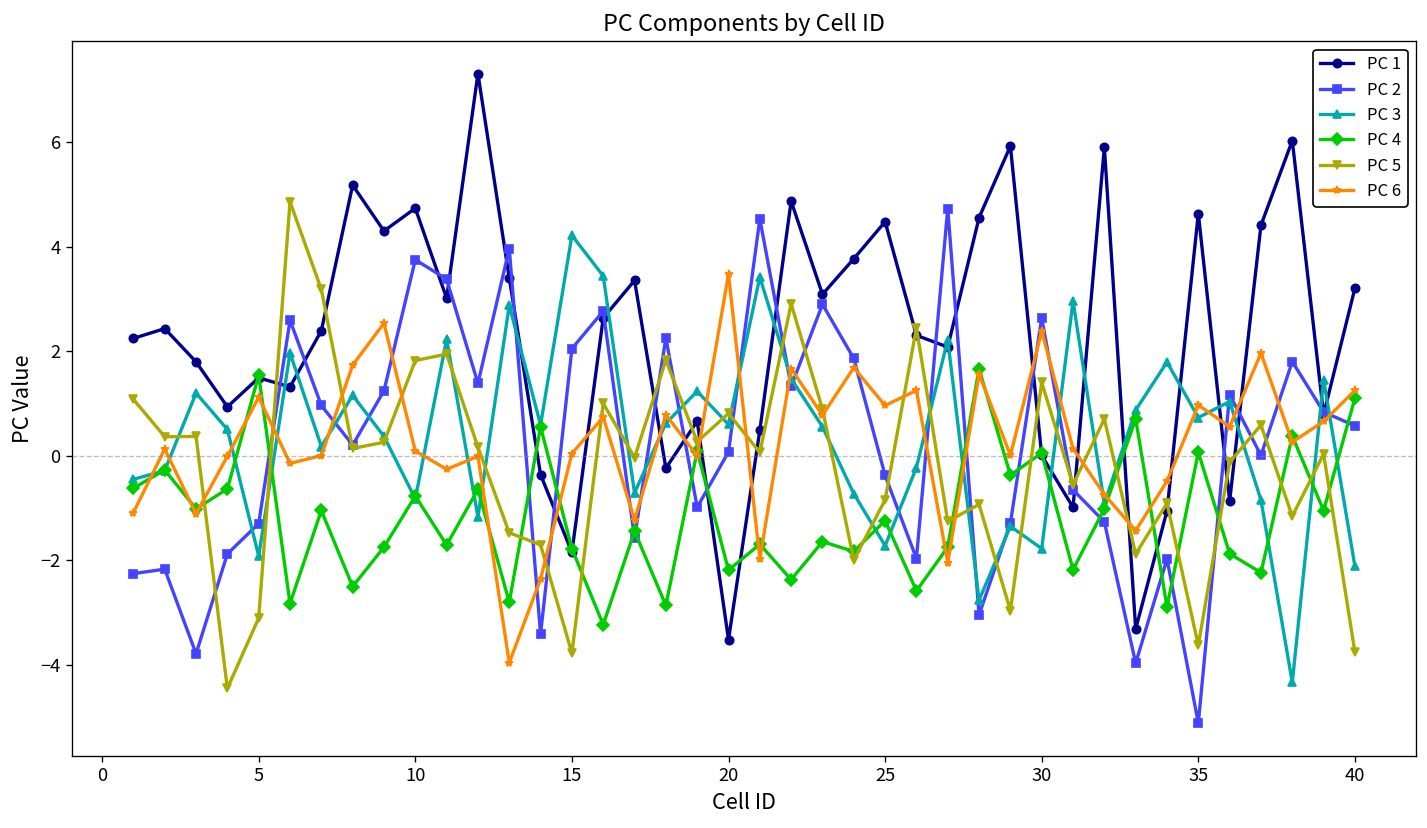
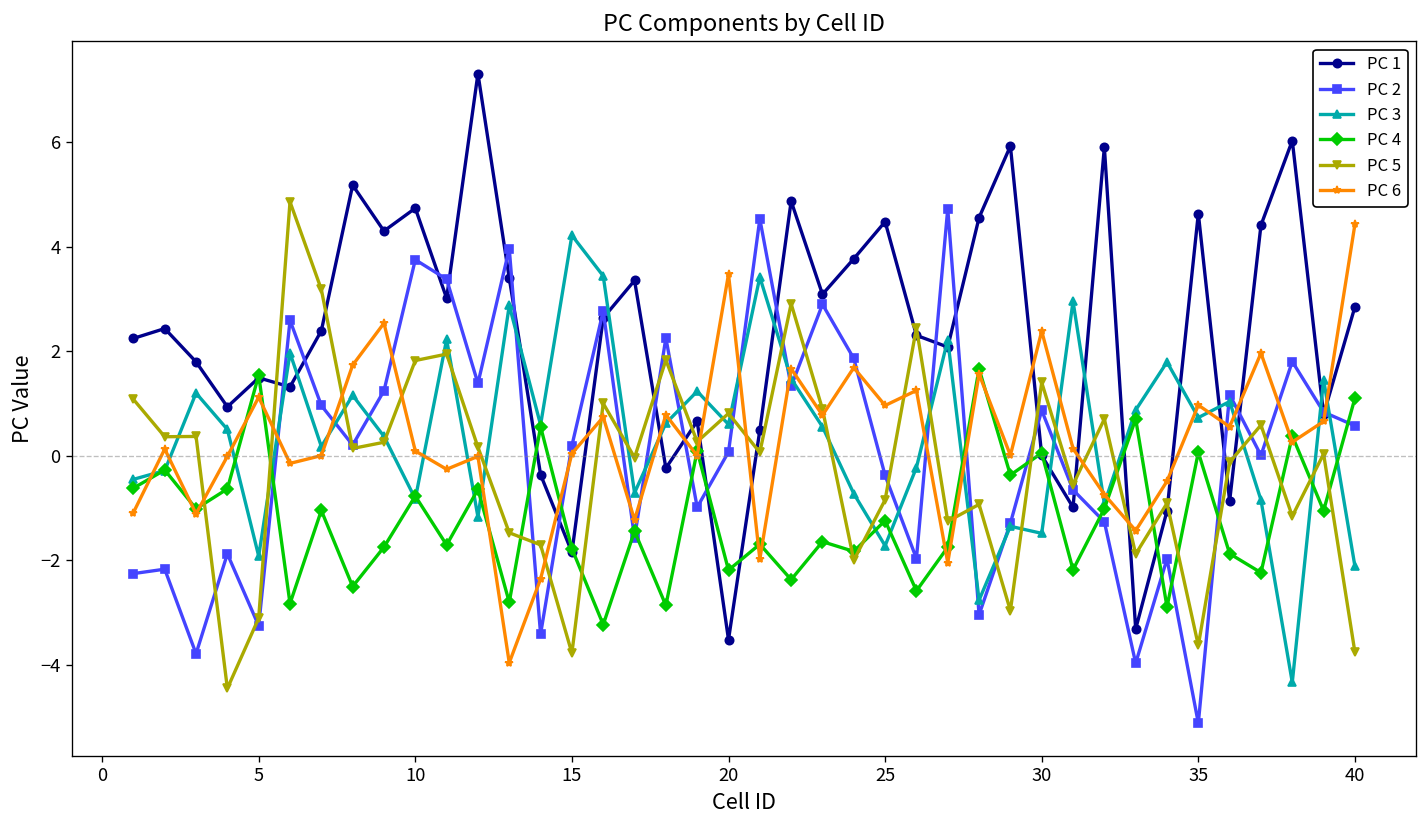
PC 2, 5: -1.3 -> -3.3
PC 2, 15: 2.0 -> 0.2
PC 2, 30: 2.6 -> 0.9
PC 3, 30: -1.8 -> -1.5
PC 1, 40: 3.2 -> 2.8
PC 6, 40: 1.2 -> 4.4
